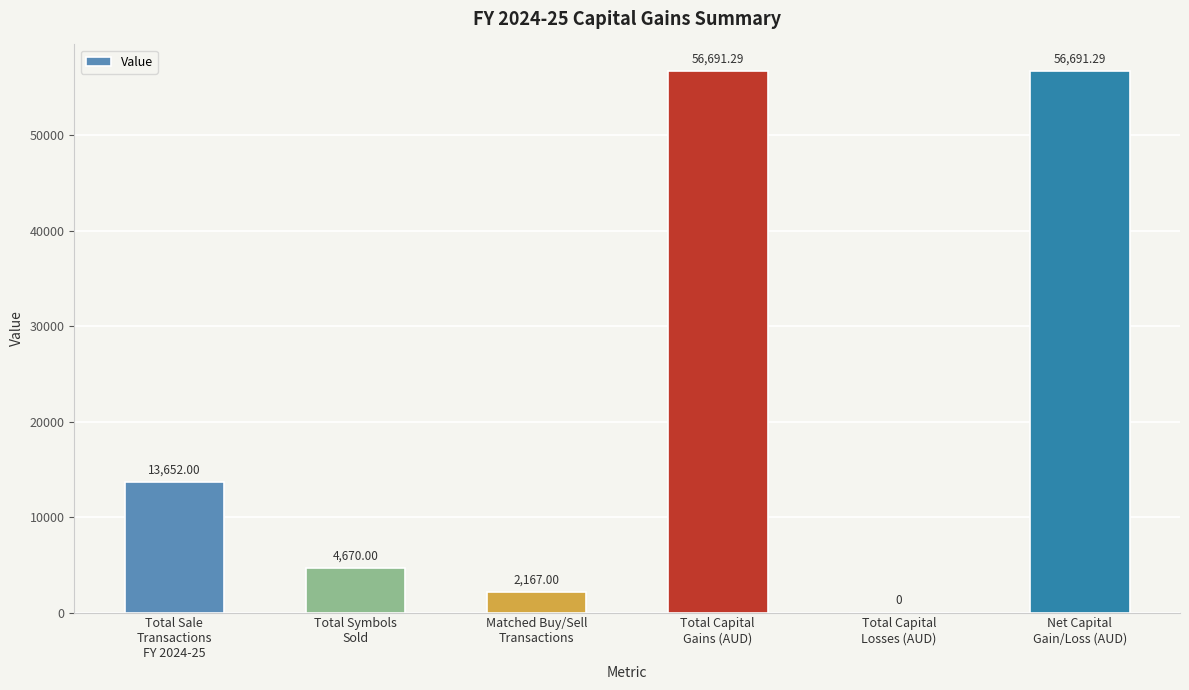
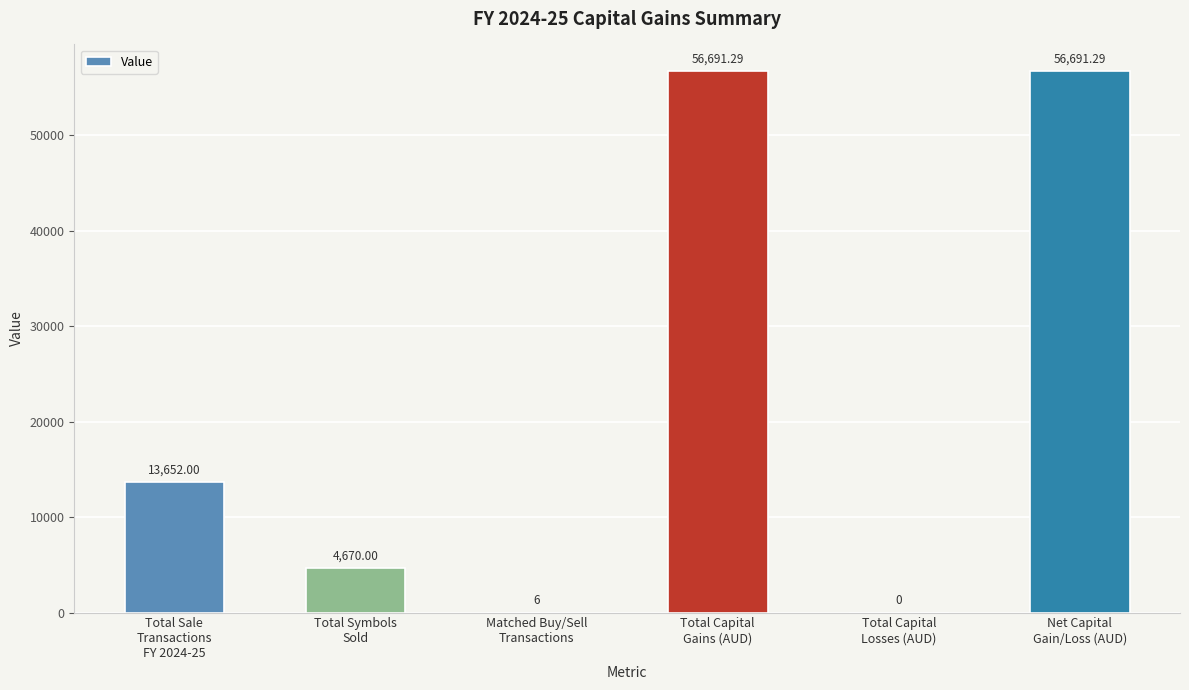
Matched Buy/Sell Transactions: 2,167.00 -> 6
